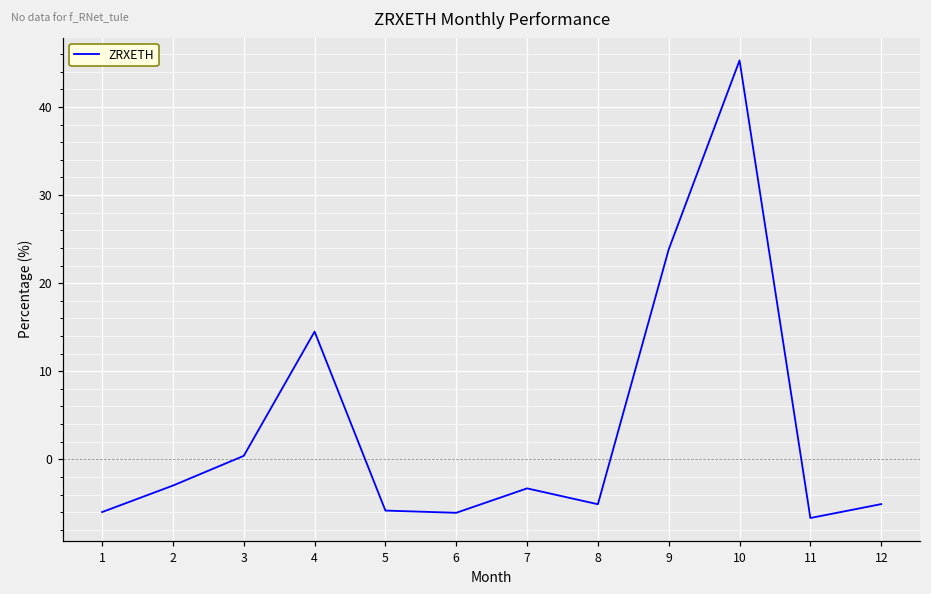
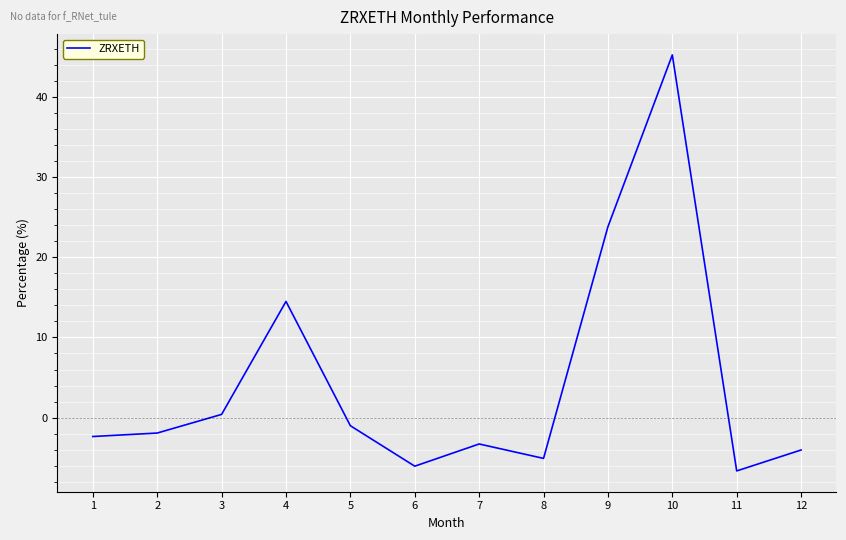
1: -6 -> -2
2: -3 -> -2
5: -6 -> -1
12: -5 -> -4
